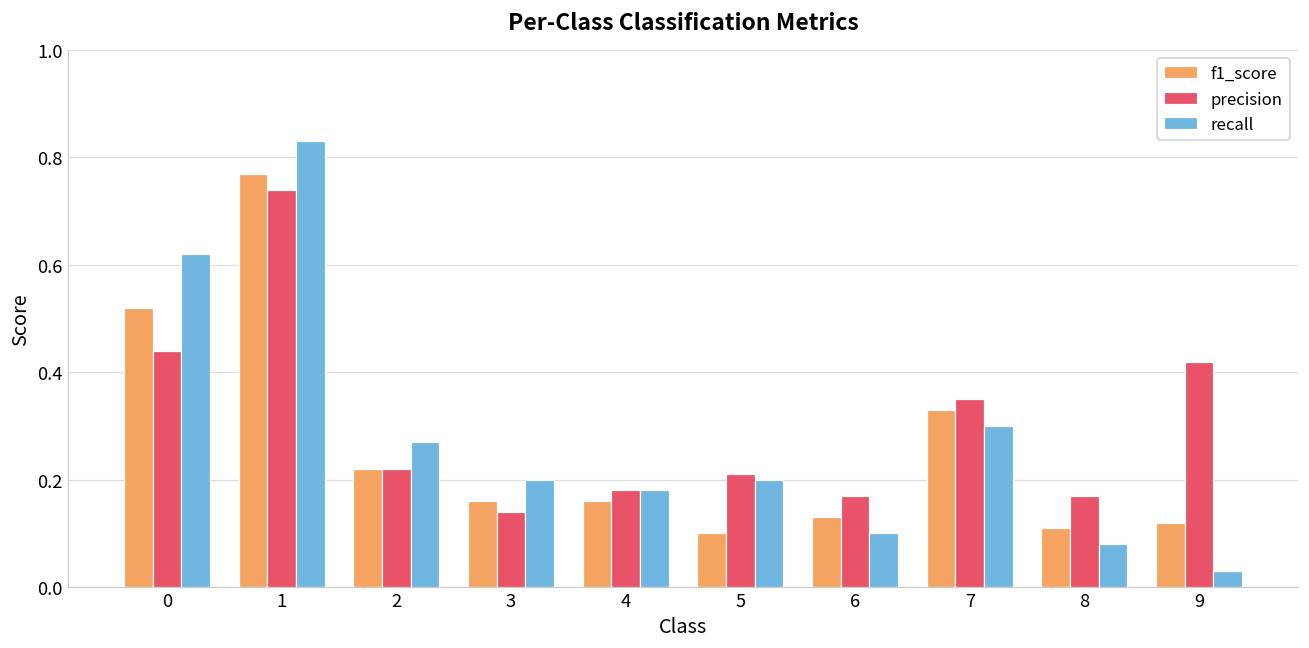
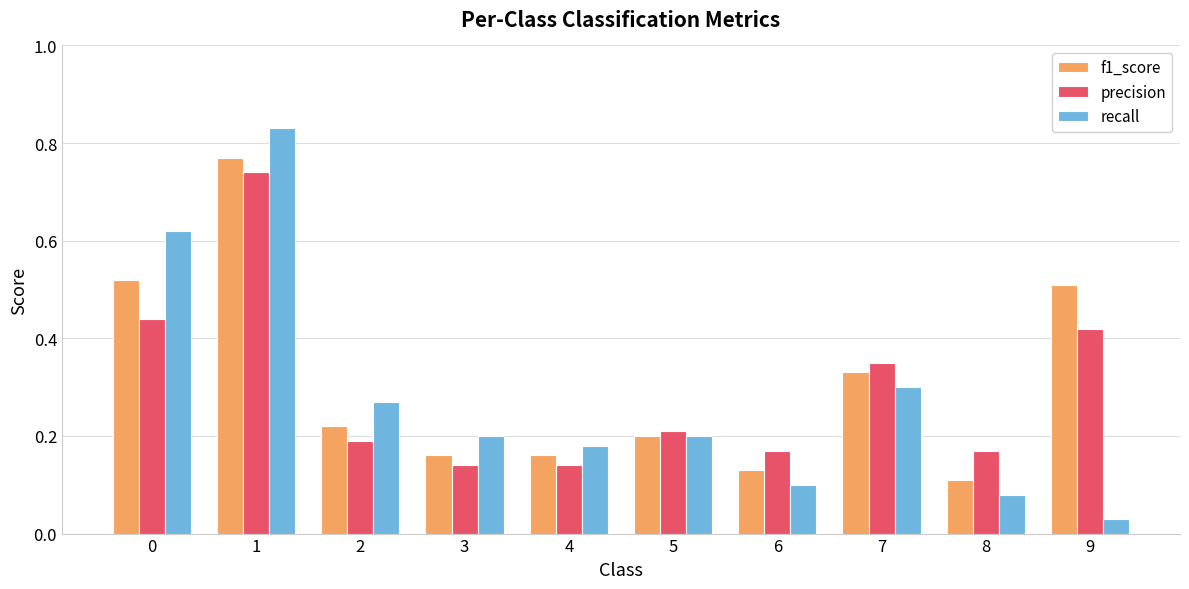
precision, 2: 0.22 -> 0.19
precision, 4: 0.18 -> 0.14
f1_score, 5: 0.1 -> 0.2
f1_score, 9: 0.12 -> 0.51
